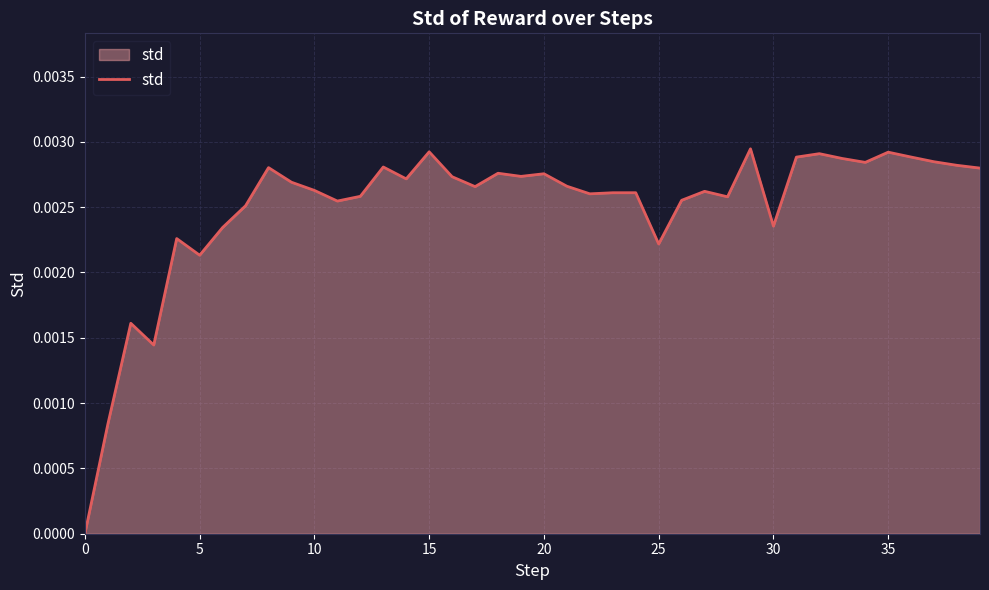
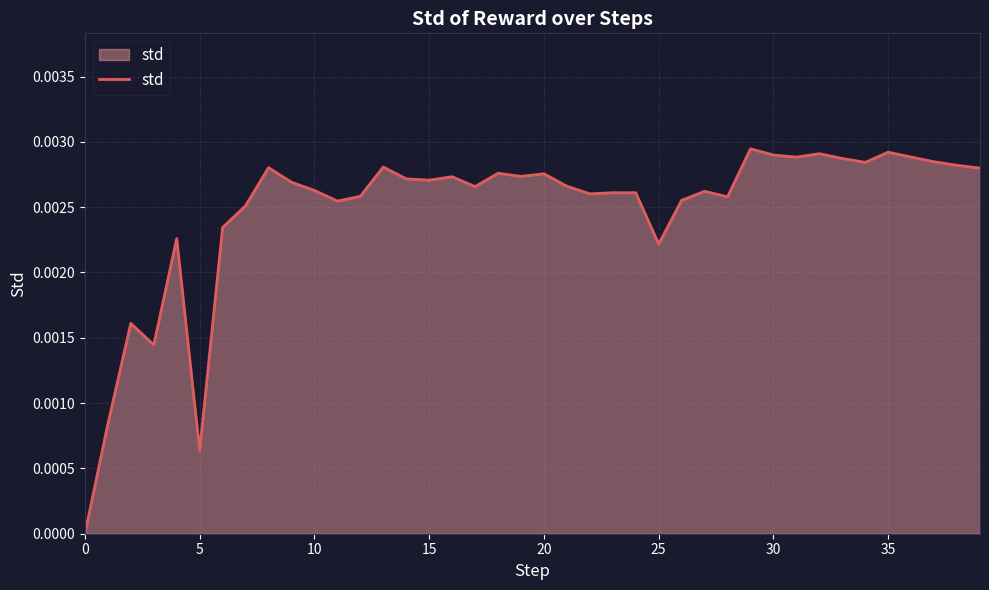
5: 0.00213 -> 0.00064
15: 0.00292 -> 0.00271
30: 0.00235 -> 0.00290
